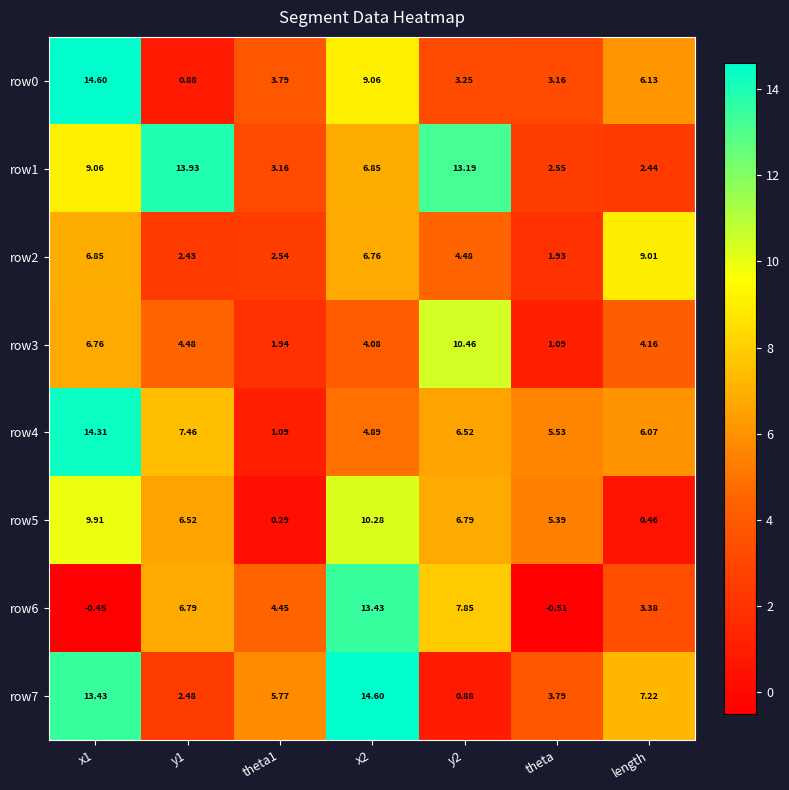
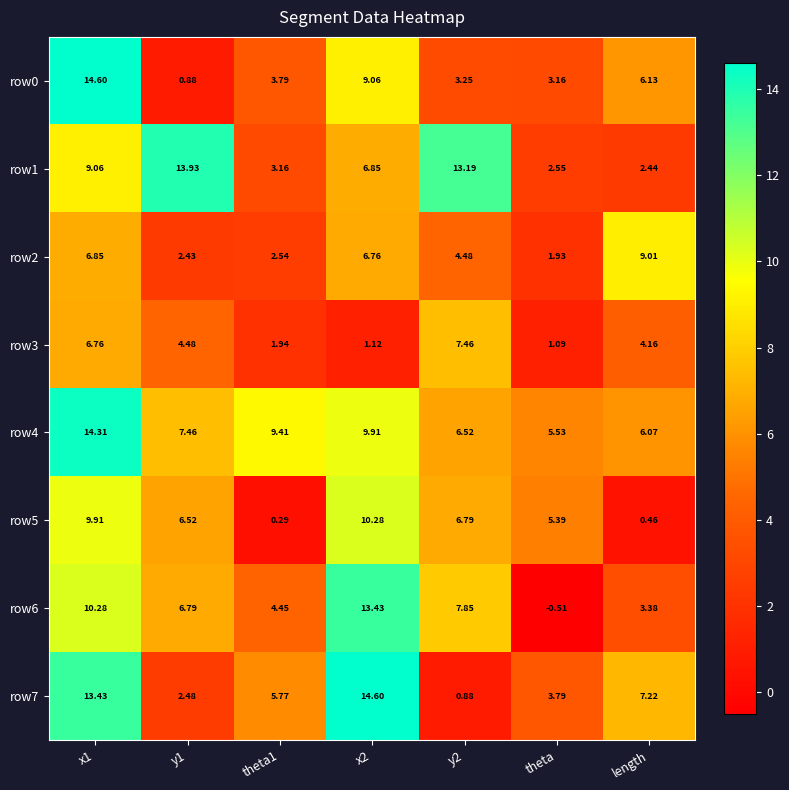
row3, x2: 4.08 -> 1.12
row3, y2: 10.46 -> 7.46
row4, theta1: 1.09 -> 9.41
row4, x2: 4.89 -> 9.91
row6, x1: -0.45 -> 10.28
